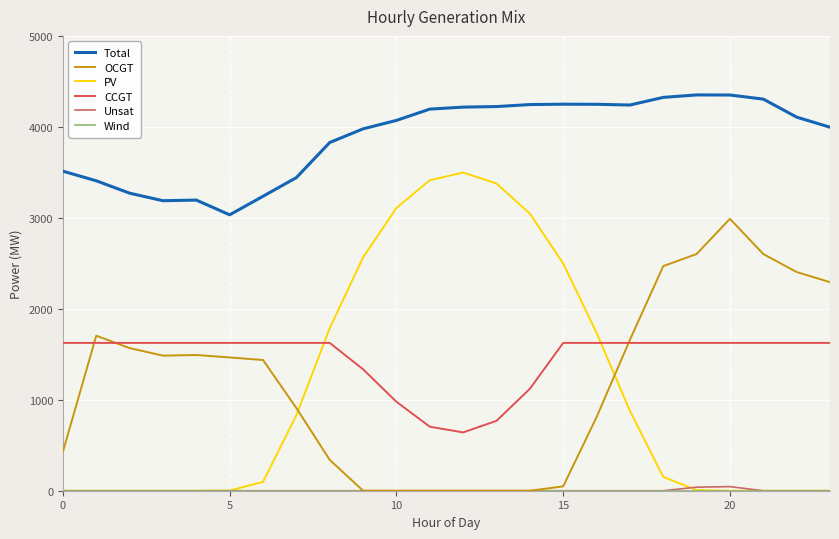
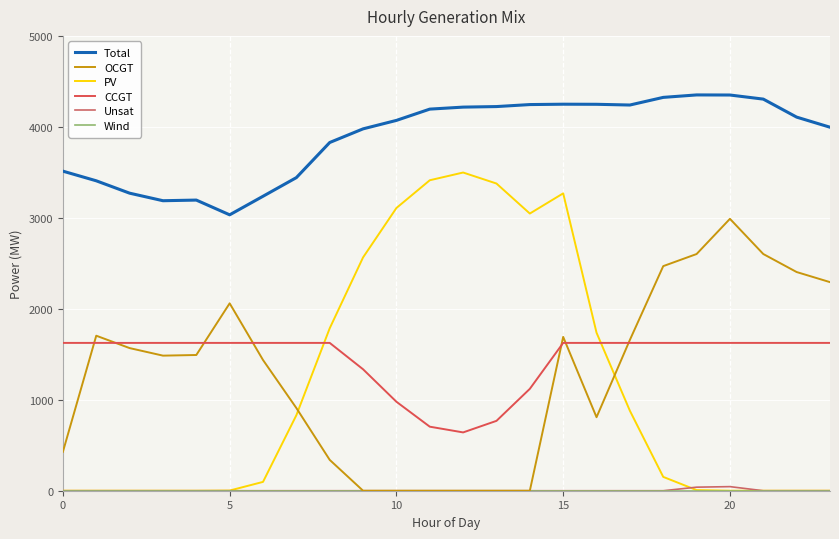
OCGT, 5: 1500 -> 2100
OCGT, 15: 0 -> 1700
PV, 15: 2500 -> 3300
